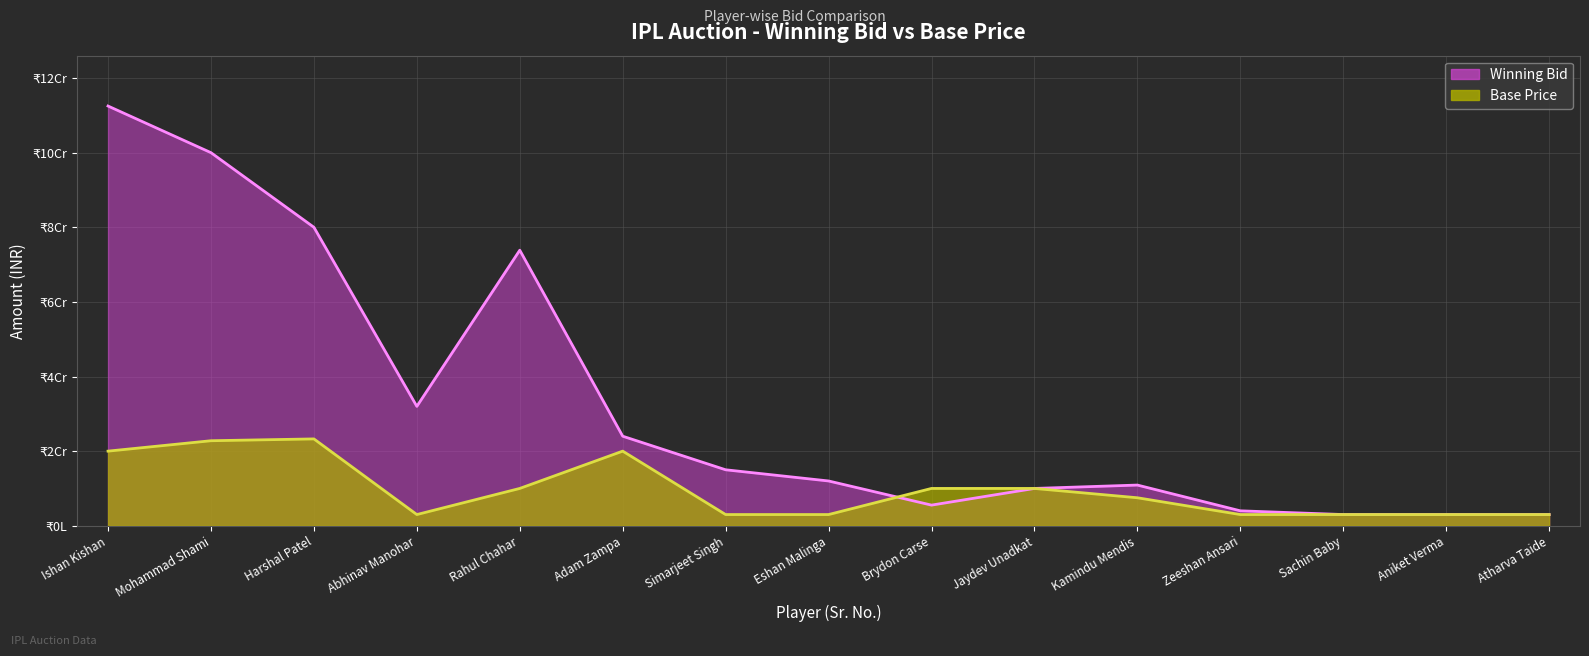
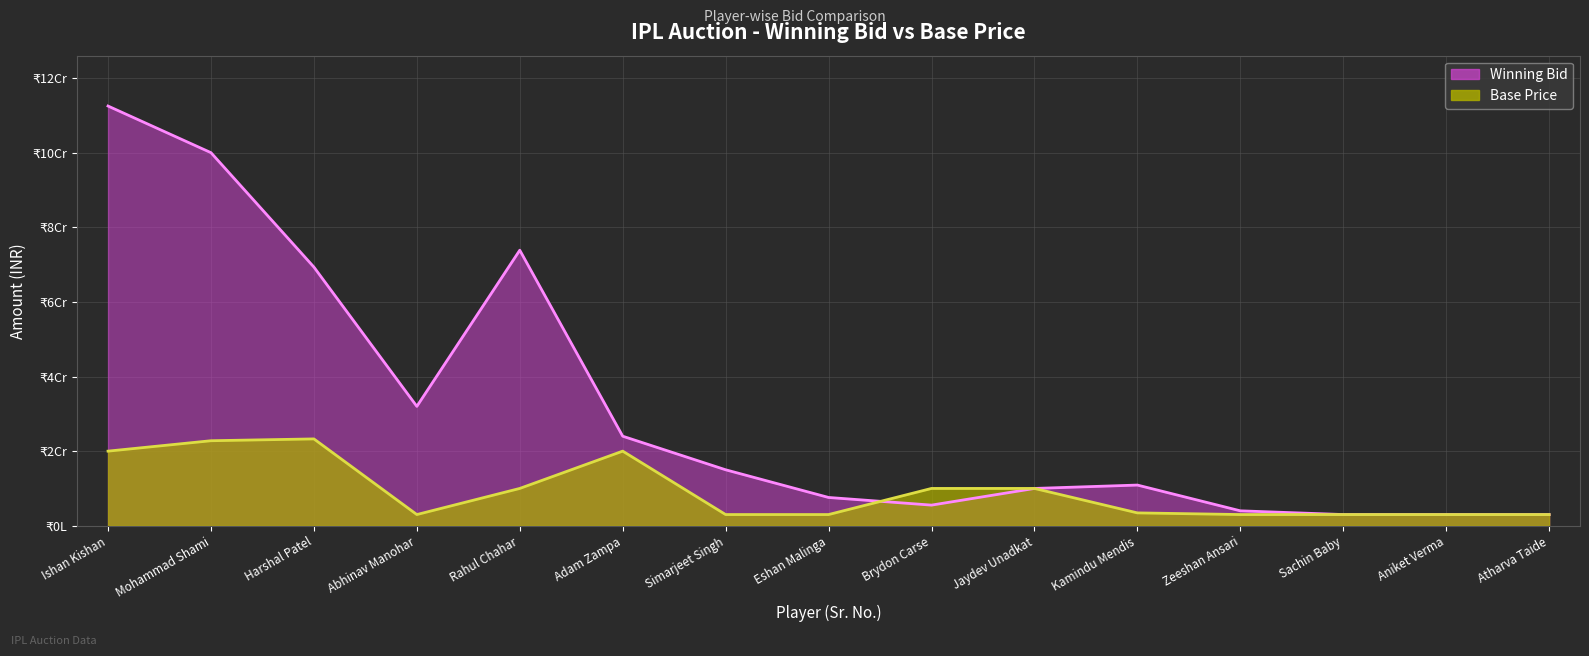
Winning Bid, Harshal Patel: ₹8.0Cr -> ₹6.9Cr
Winning Bid, Eshan Malinga: ₹1.2Cr -> ₹0.8Cr
Base Price, Kamindu Mendis: ₹0.8Cr -> ₹0.3Cr
